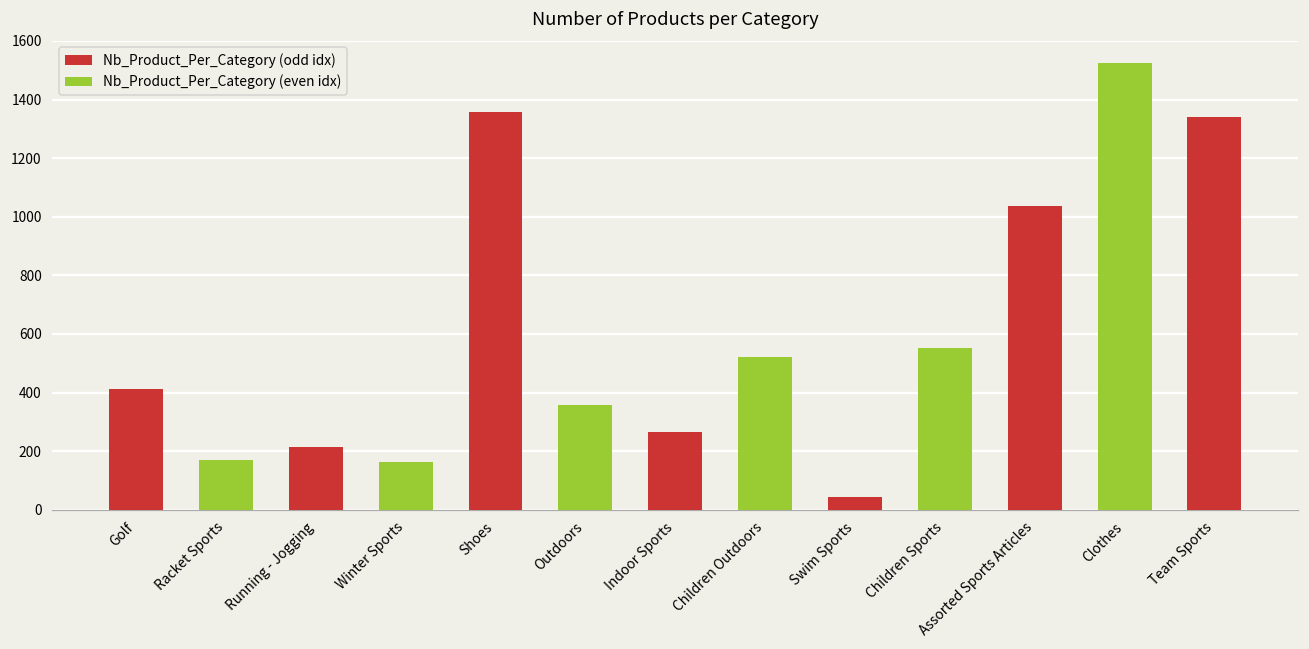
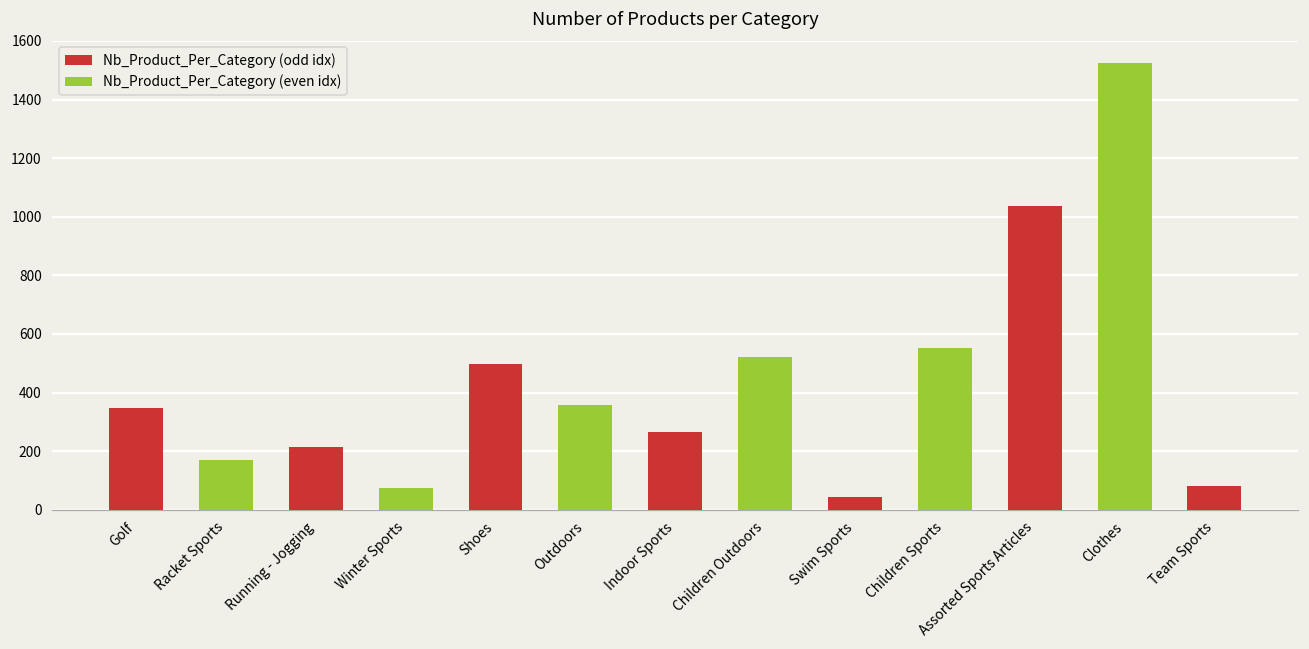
Golf: 410 -> 350
Winter Sports: 160 -> 80
Shoes: 1360 -> 500
Team Sports: 1340 -> 80
